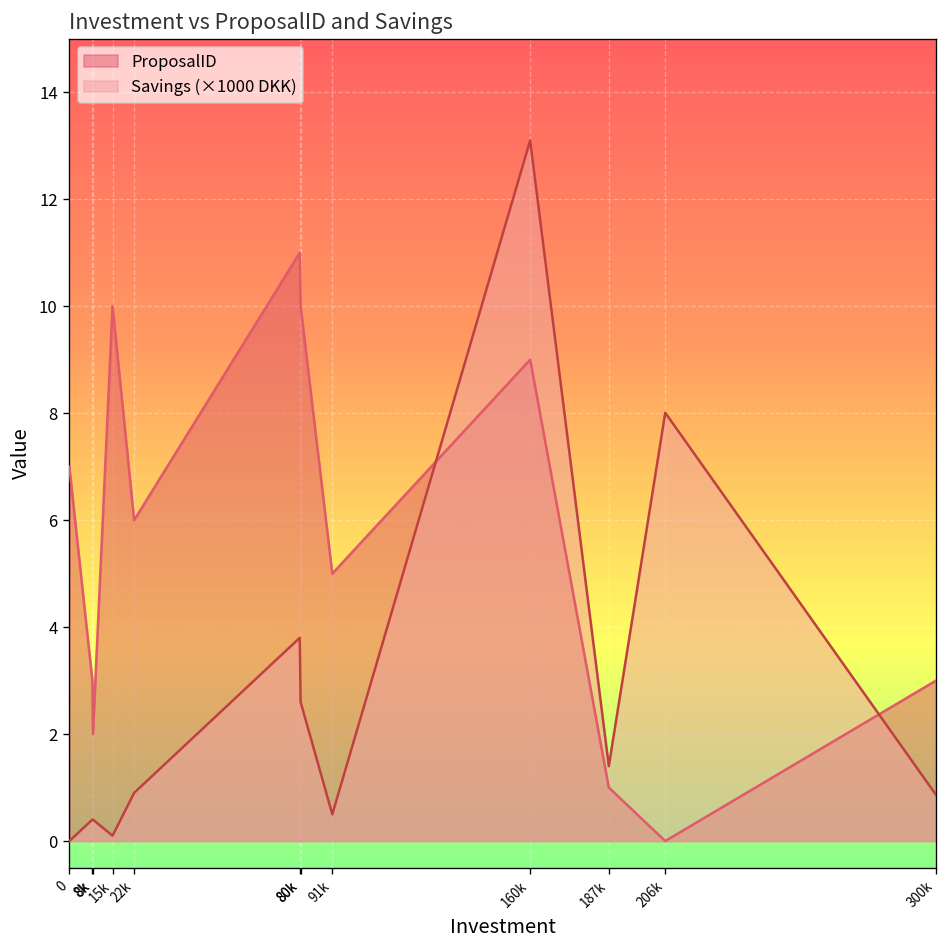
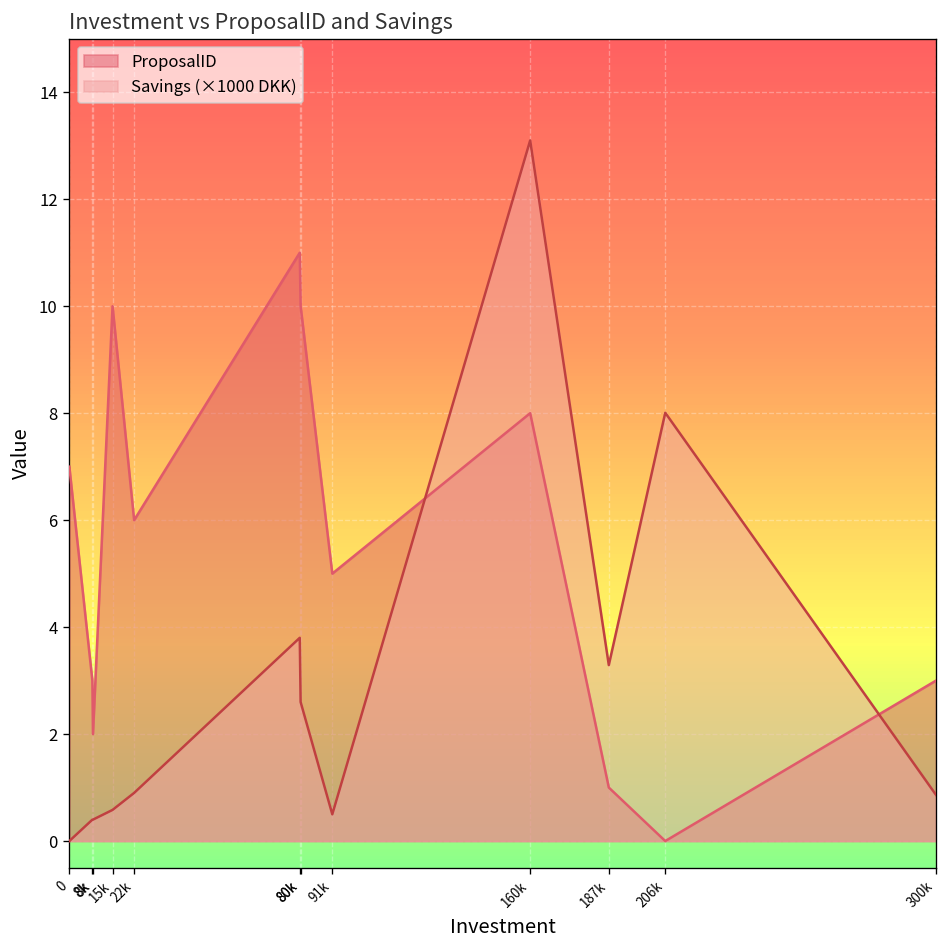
Savings (×1000 DKK), 15k: 0.1 -> 0.6
ProposalID, 160k: 9 -> 8
Savings (×1000 DKK), 187k: 1.4 -> 3.3
